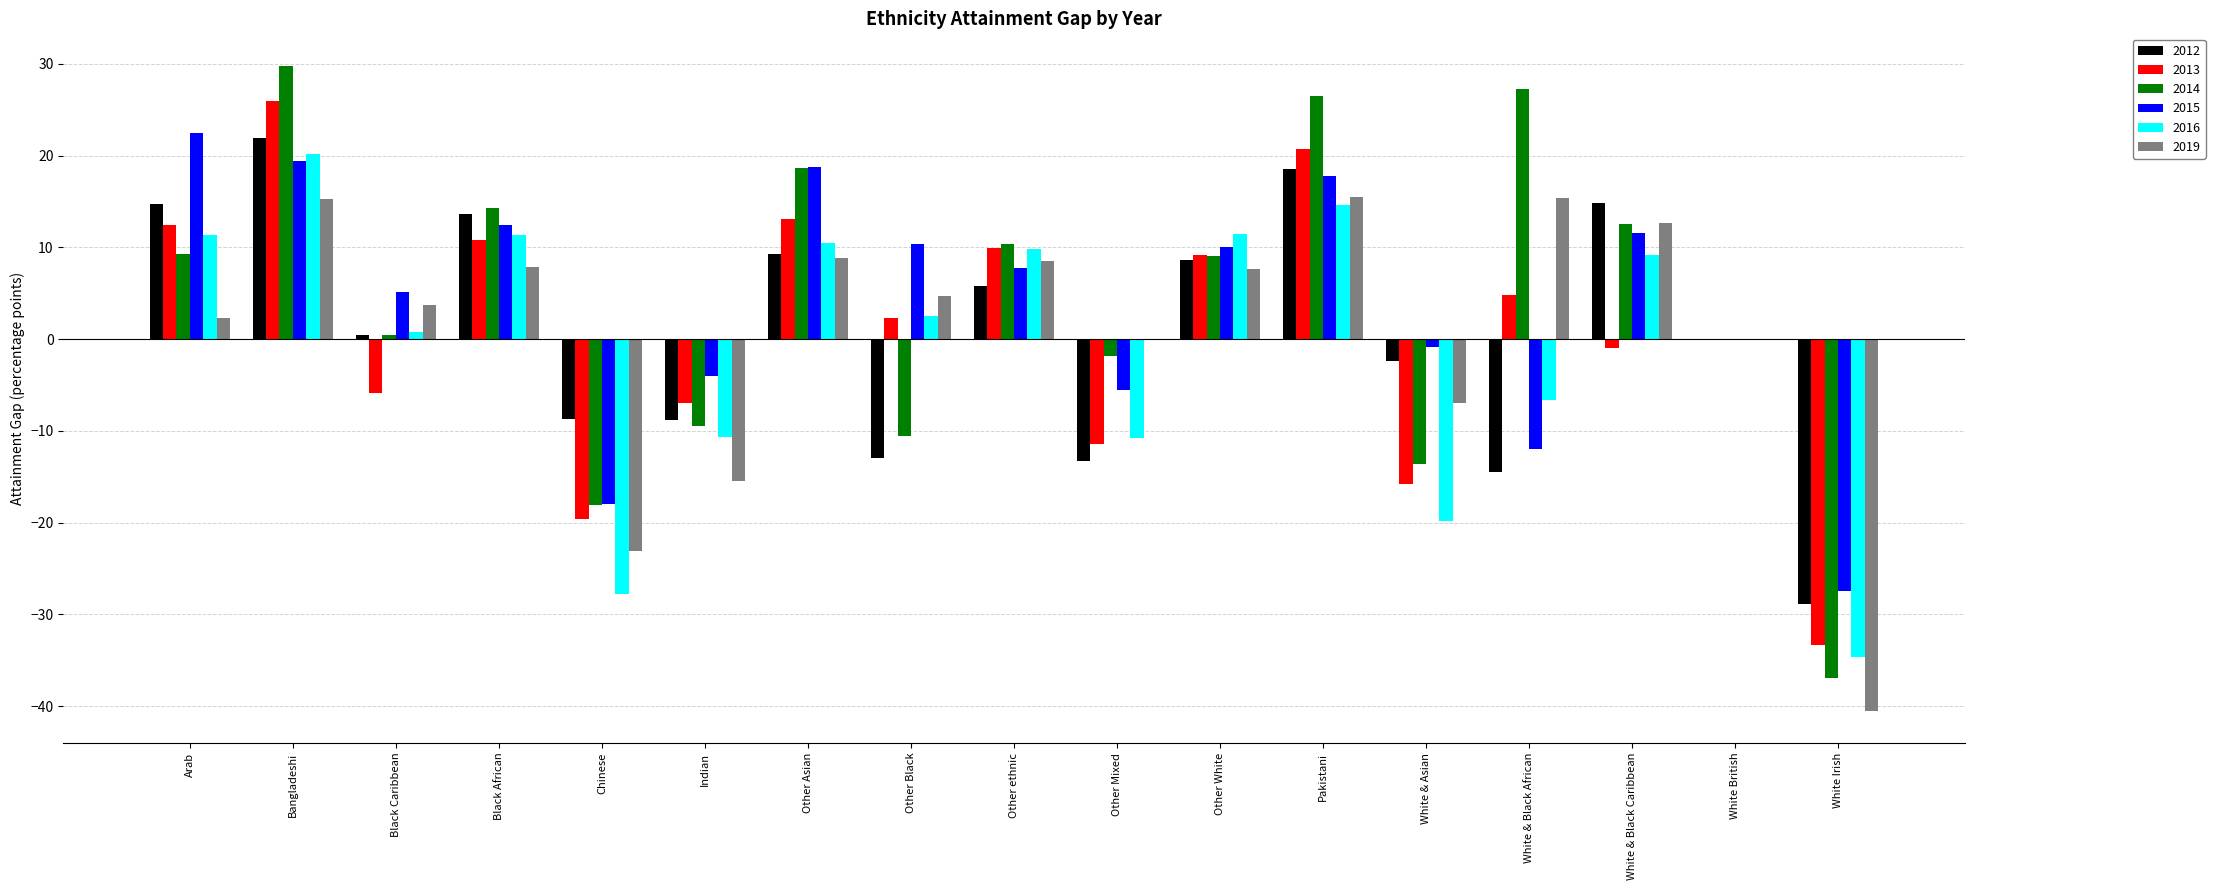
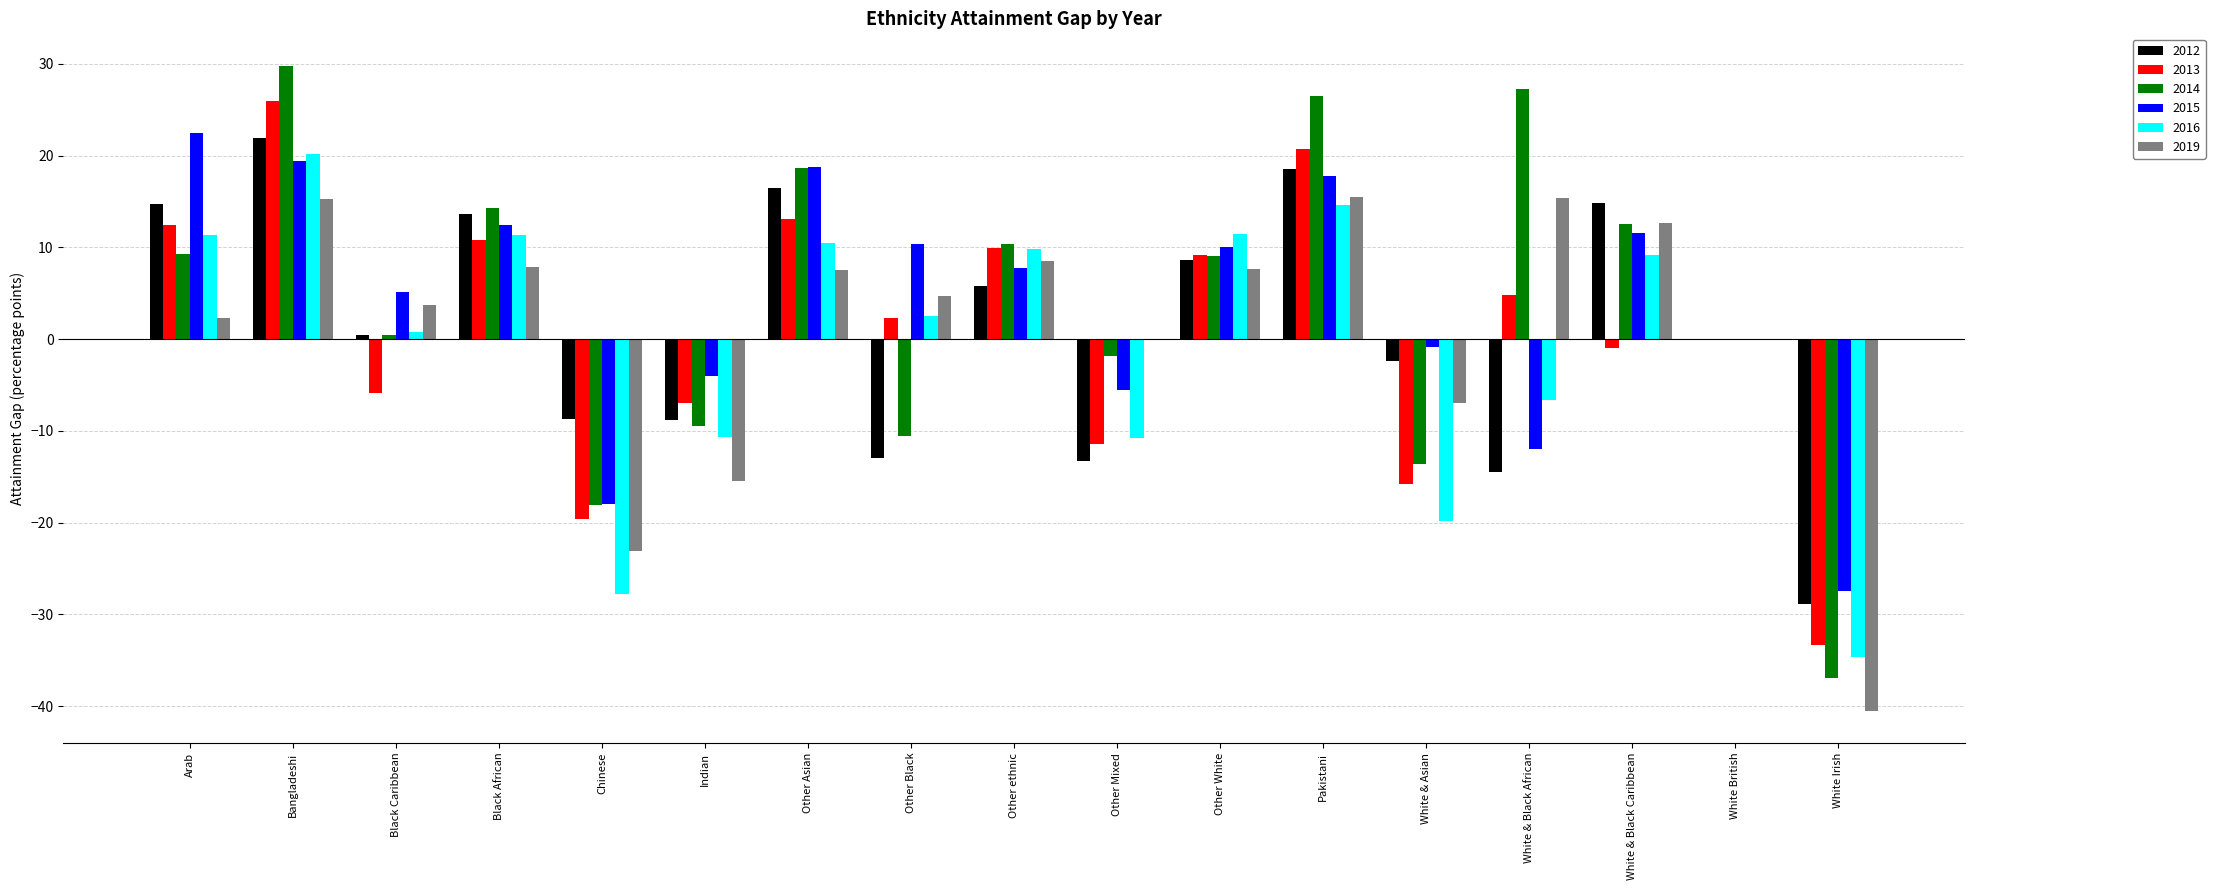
2012, Other Asian: 9 -> 17
2019, Other Asian: 9 -> 8
